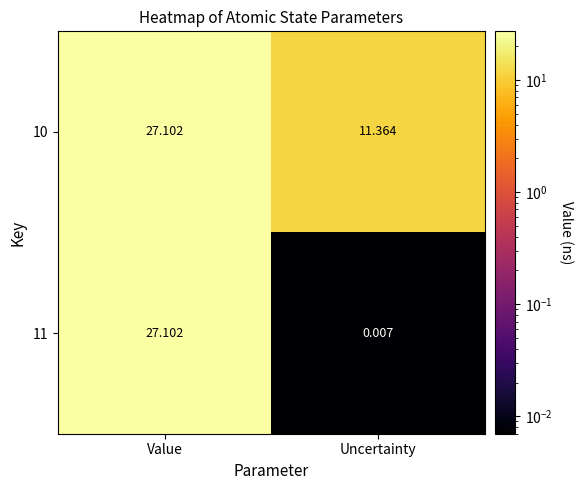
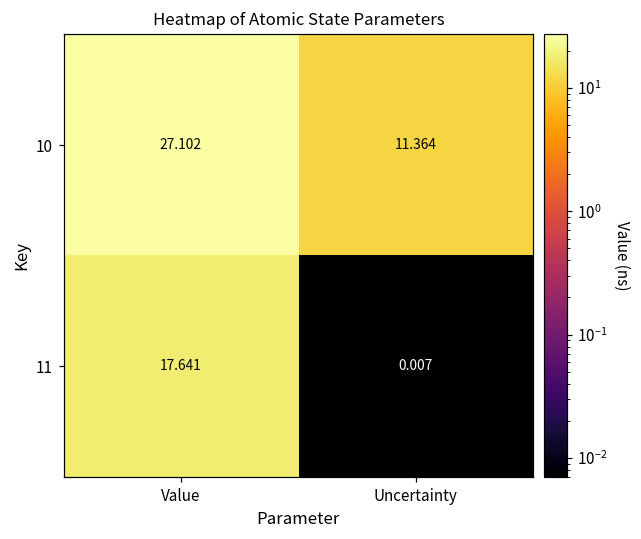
11, Value: 27.102 -> 17.641
